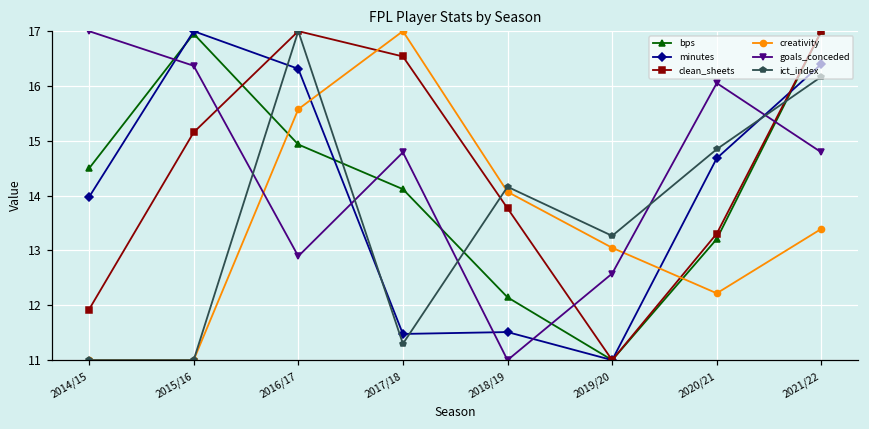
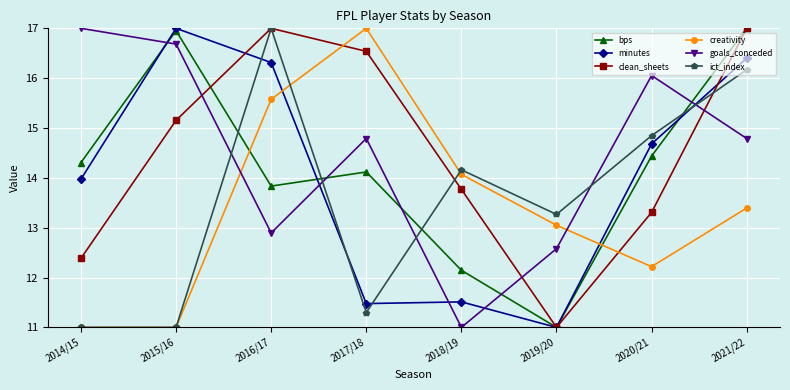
bps, 2014/15: 14.5 -> 14.3
clean_sheets, 2014/15: 11.9 -> 12.4
goals_conceded, 2015/16: 16.4 -> 16.7
bps, 2016/17: 14.9 -> 13.8
bps, 2020/21: 13.2 -> 14.4
